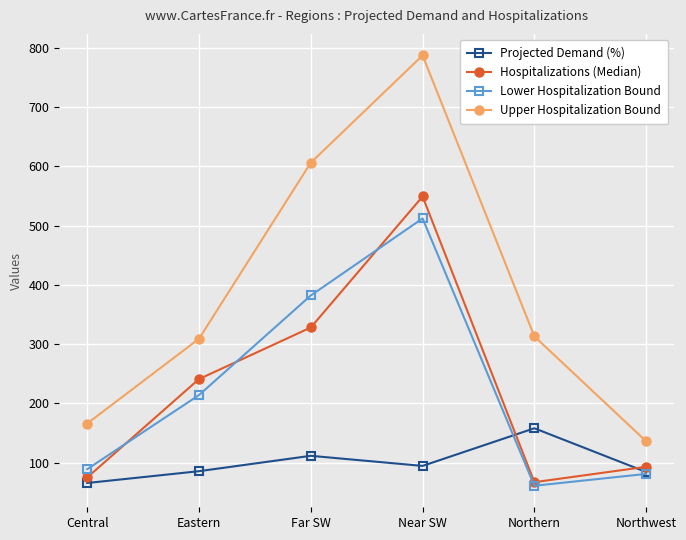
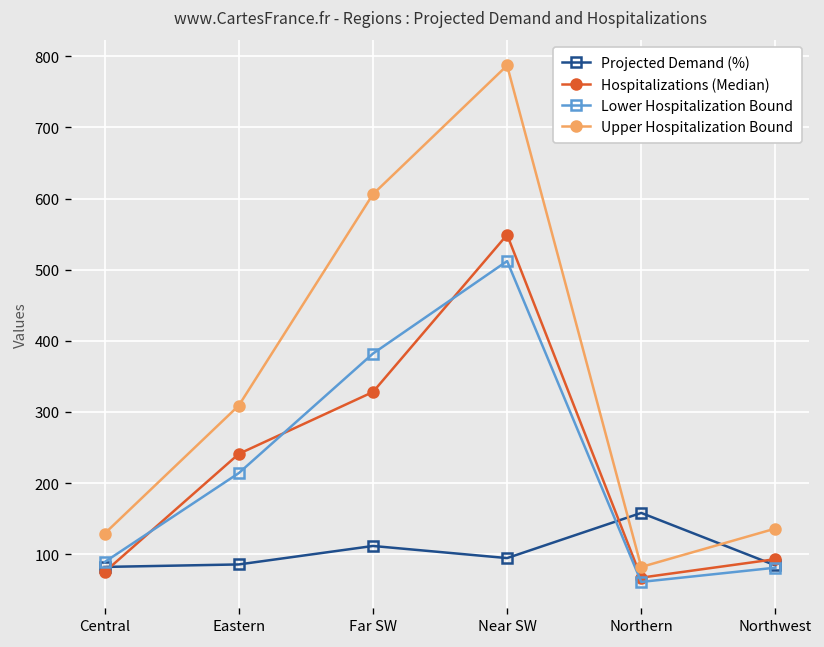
Projected Demand (%), Central: 70 -> 80
Upper Hospitalization Bound, Central: 170 -> 130
Upper Hospitalization Bound, Northern: 310 -> 80
